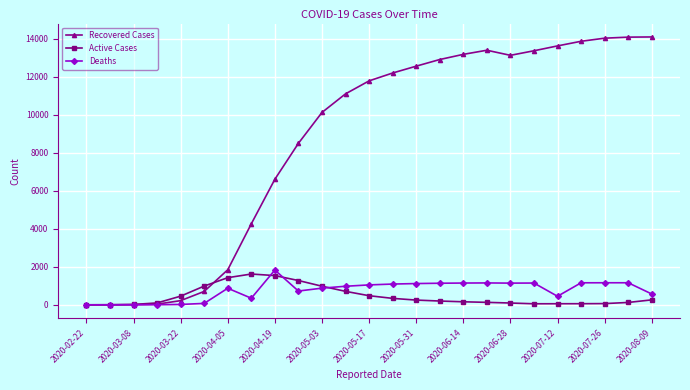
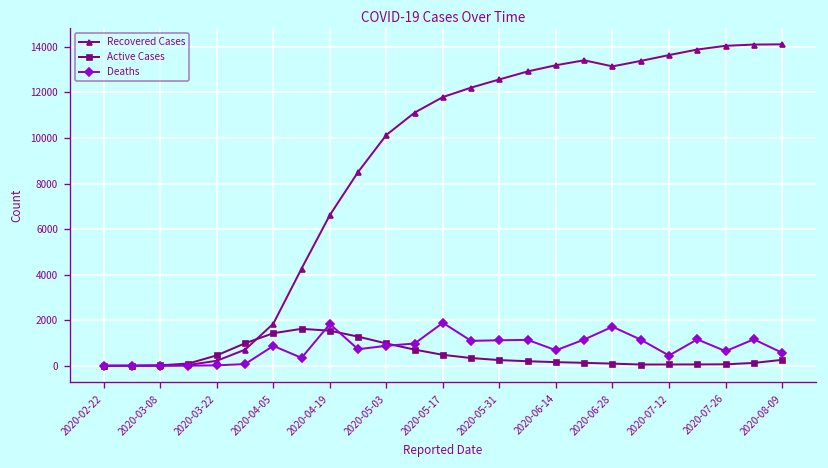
Deaths, 2020-05-17: 1000 -> 1900
Deaths, 2020-06-14: 1100 -> 700
Deaths, 2020-06-28: 1100 -> 1700
Deaths, 2020-07-26: 1200 -> 600
